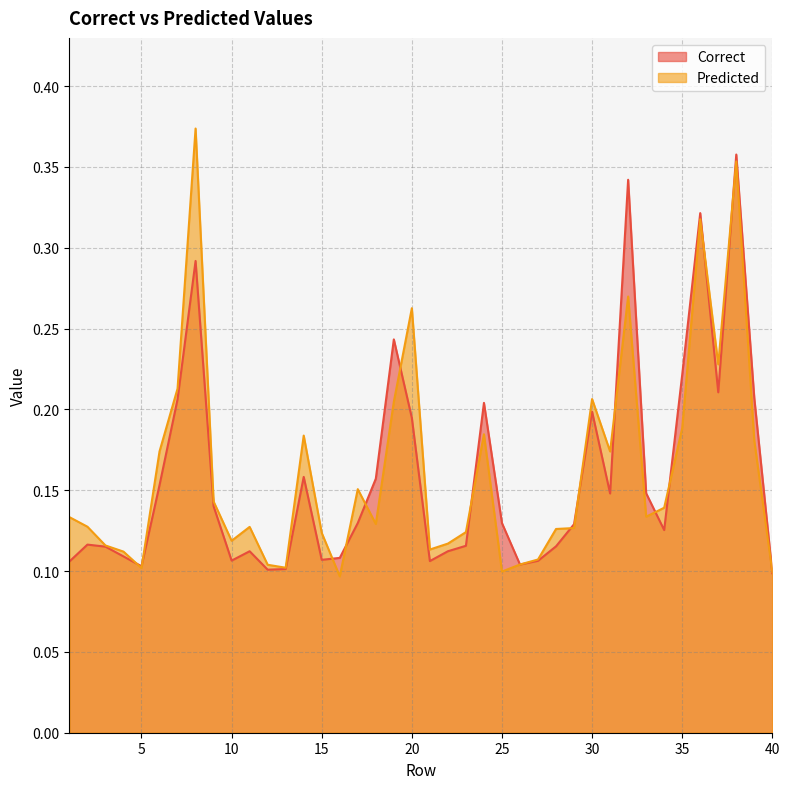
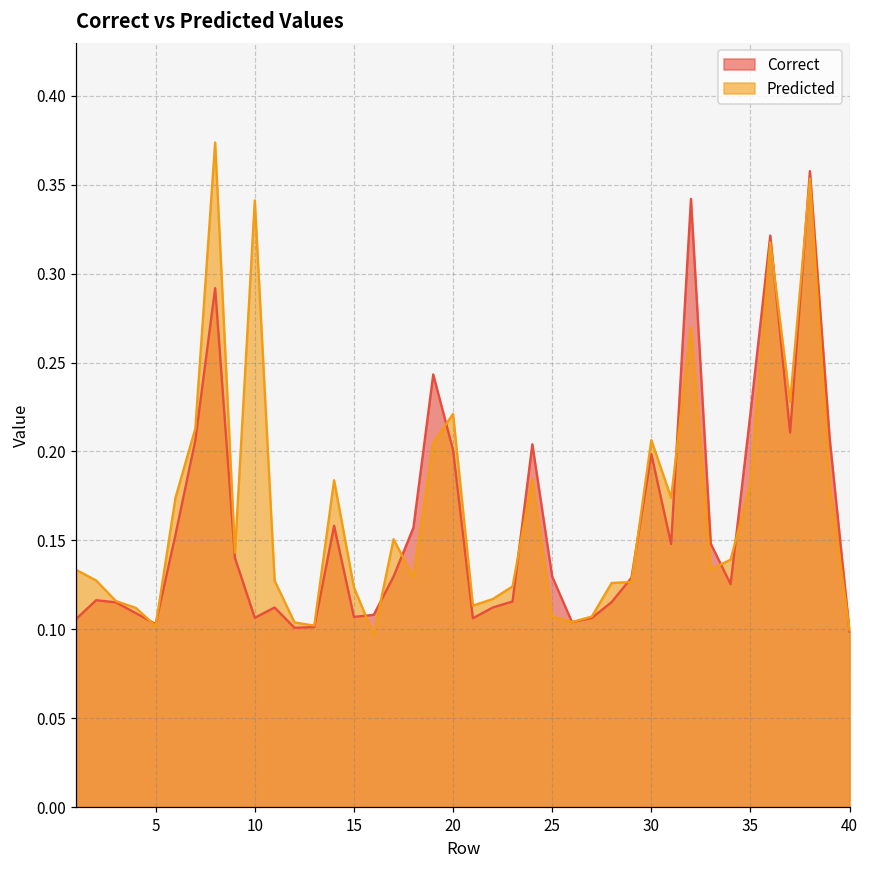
Predicted, 10: 0.119 -> 0.341
Correct, 20: 0.195 -> 0.201
Predicted, 20: 0.263 -> 0.221
Predicted, 25: 0.100 -> 0.107
Predicted, 35: 0.188 -> 0.181
